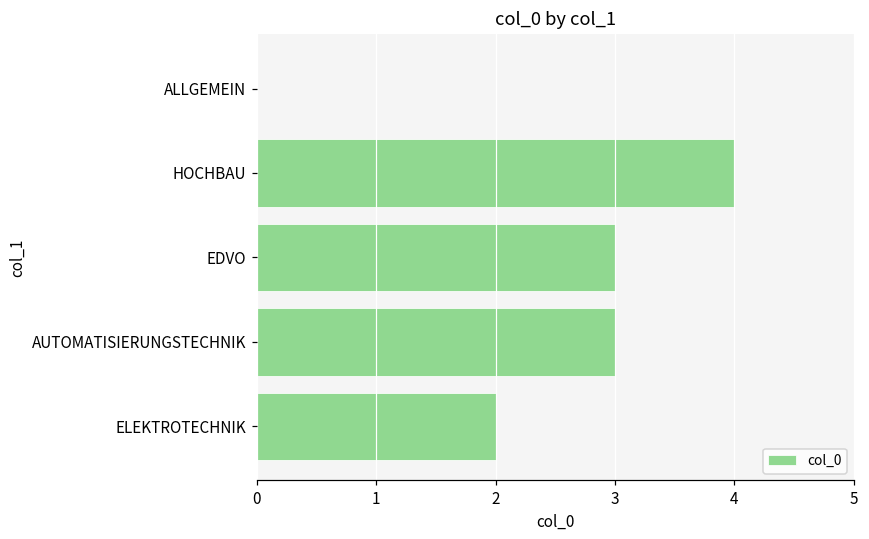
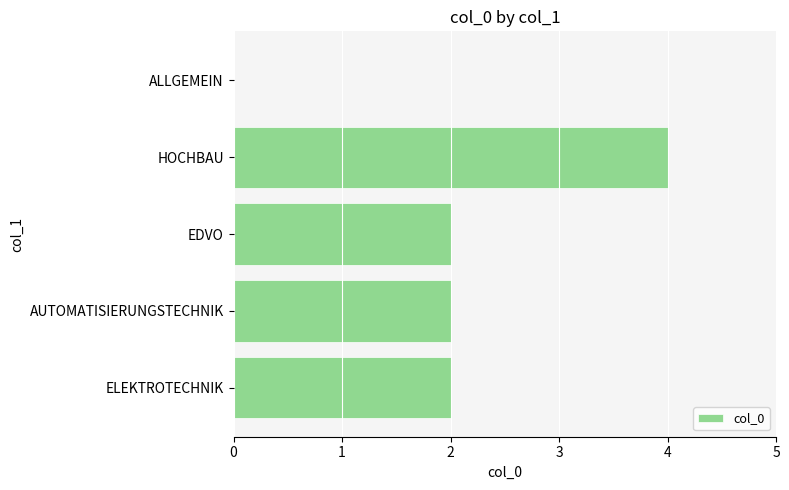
EDVO: 3 -> 2
AUTOMATISIERUNGSTECHNIK: 3 -> 2
